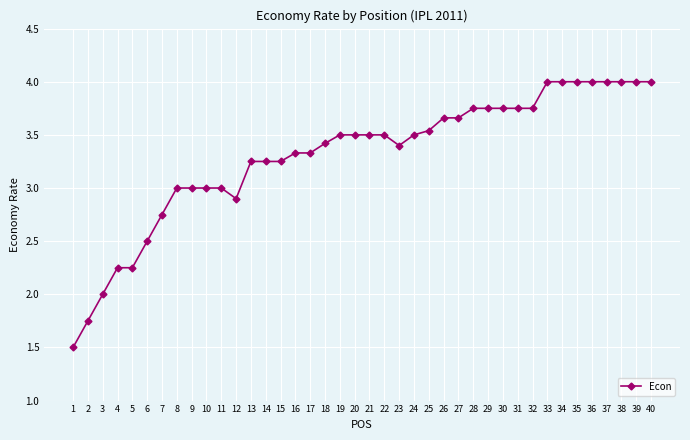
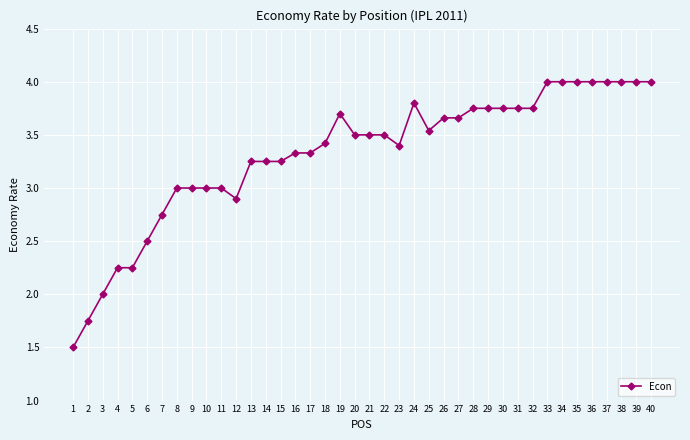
19: 3.5 -> 3.7
24: 3.5 -> 3.8
